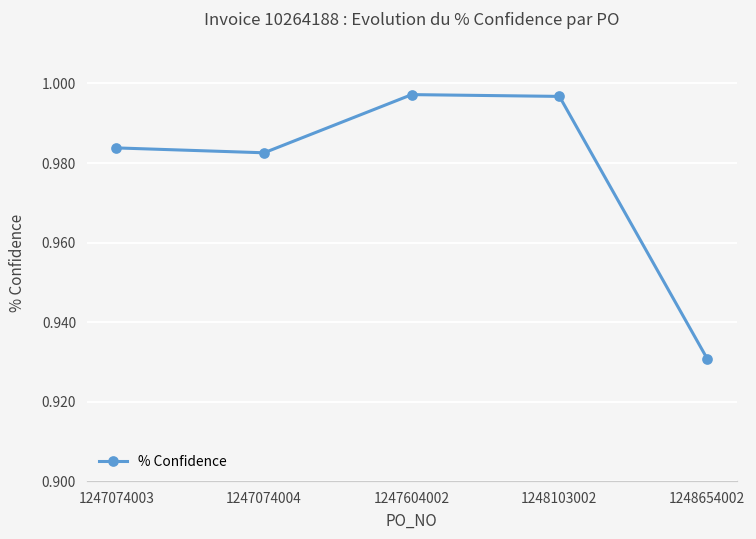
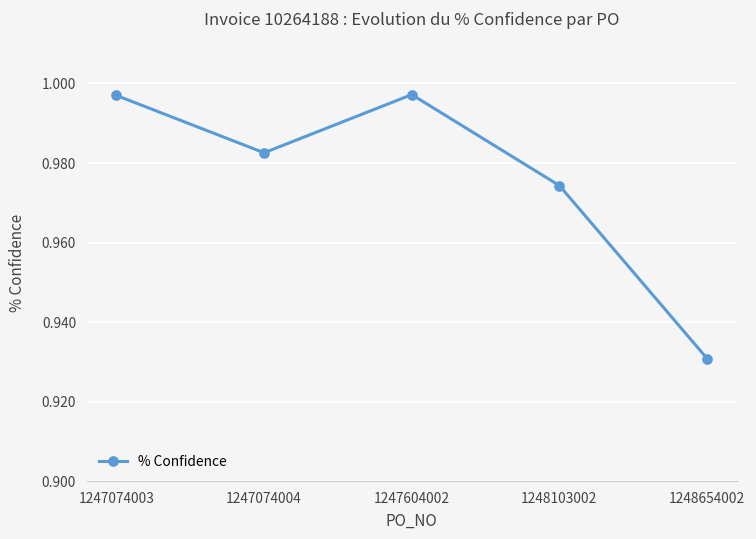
1247074003: 0.984 -> 0.997
1248103002: 0.997 -> 0.974
